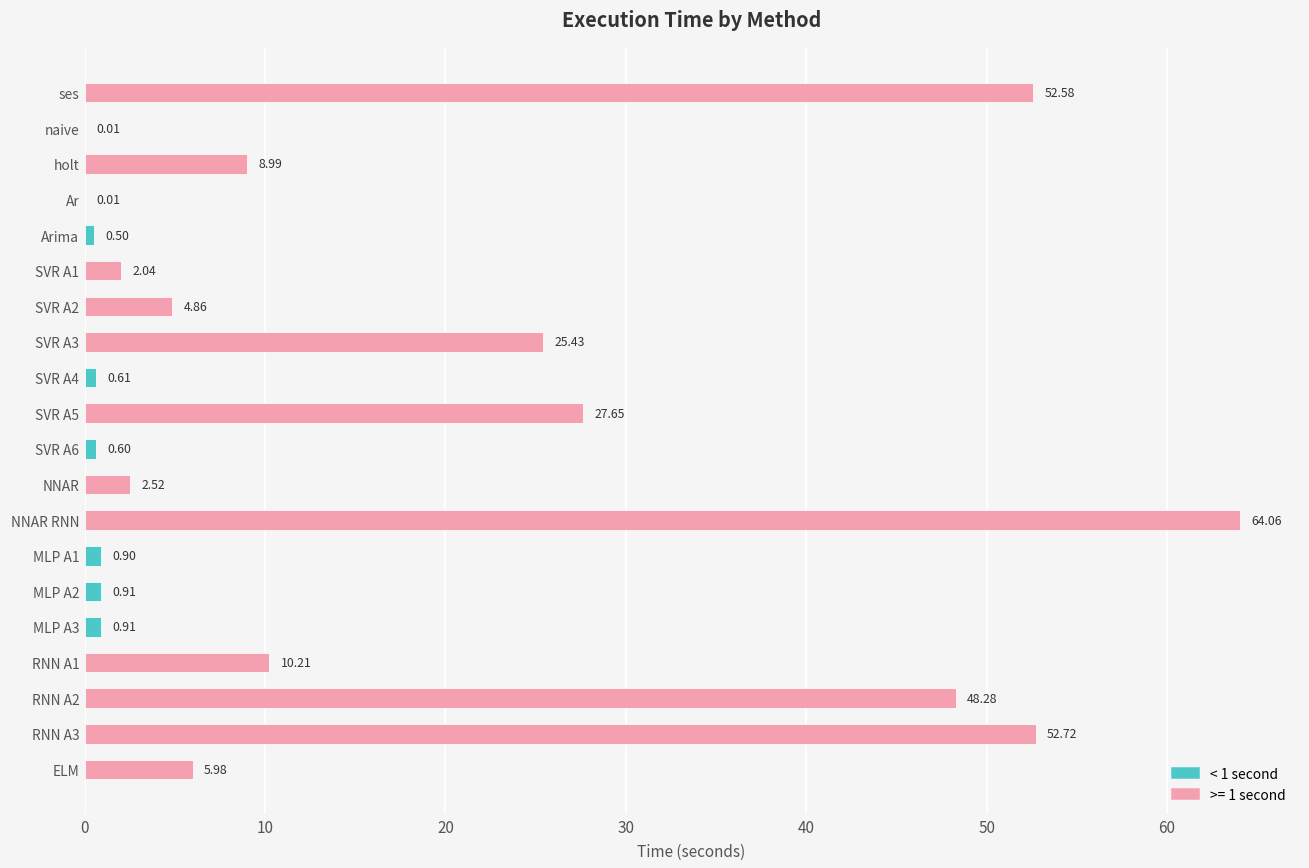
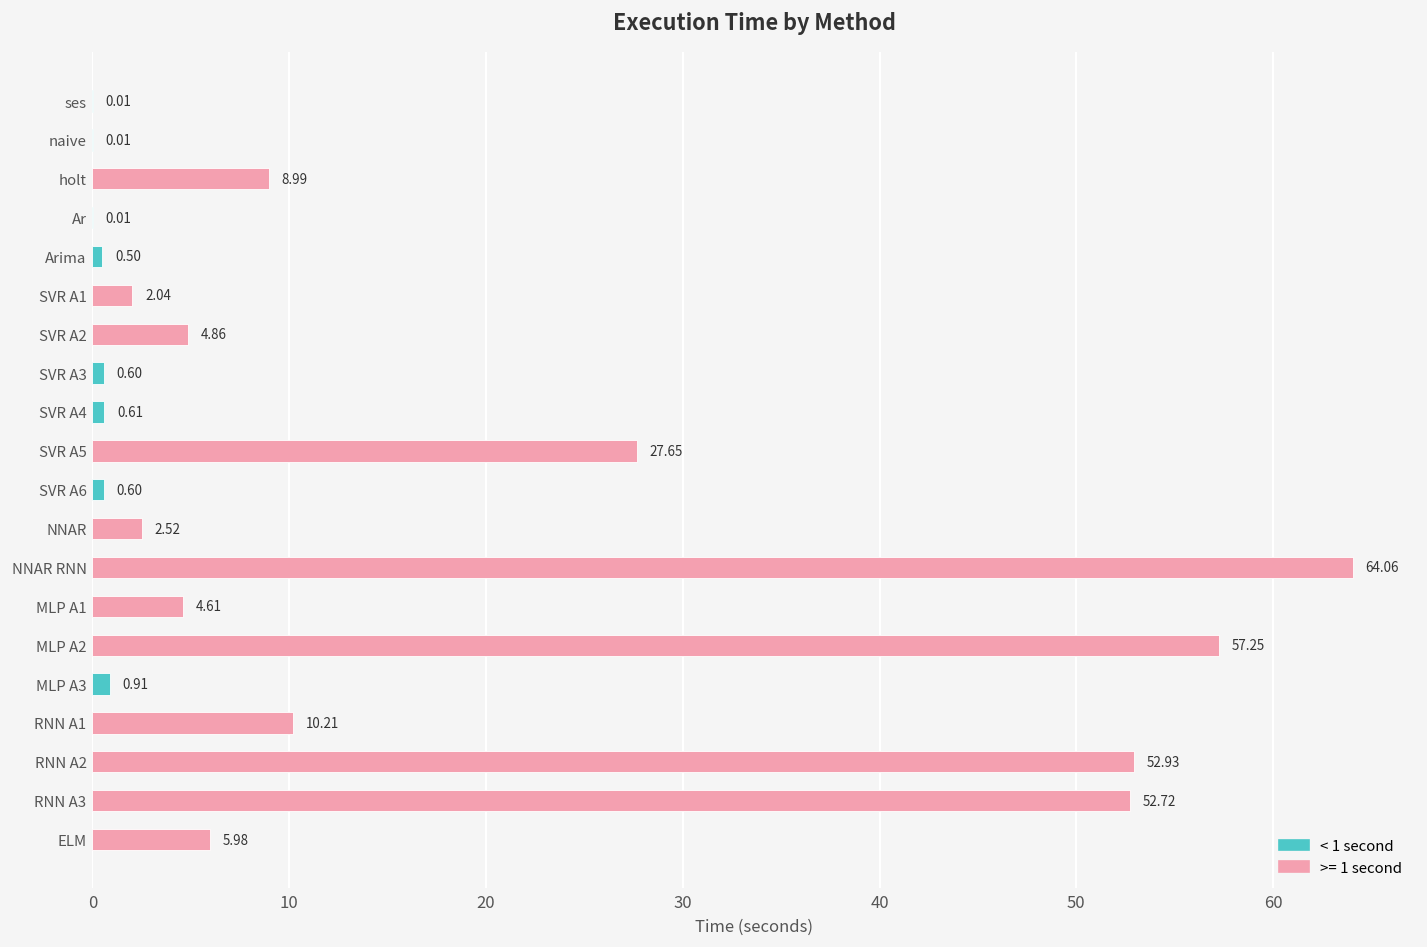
ses: 52.58 -> 0.01
SVR A3: 25.43 -> 0.60
MLP A1: 0.90 -> 4.61
MLP A2: 0.91 -> 57.25
RNN A2: 48.28 -> 52.93
